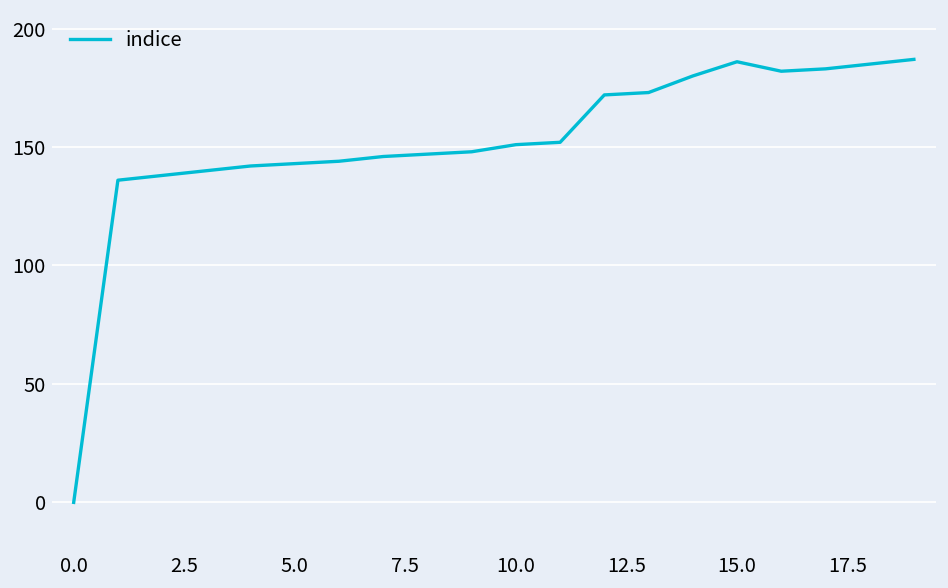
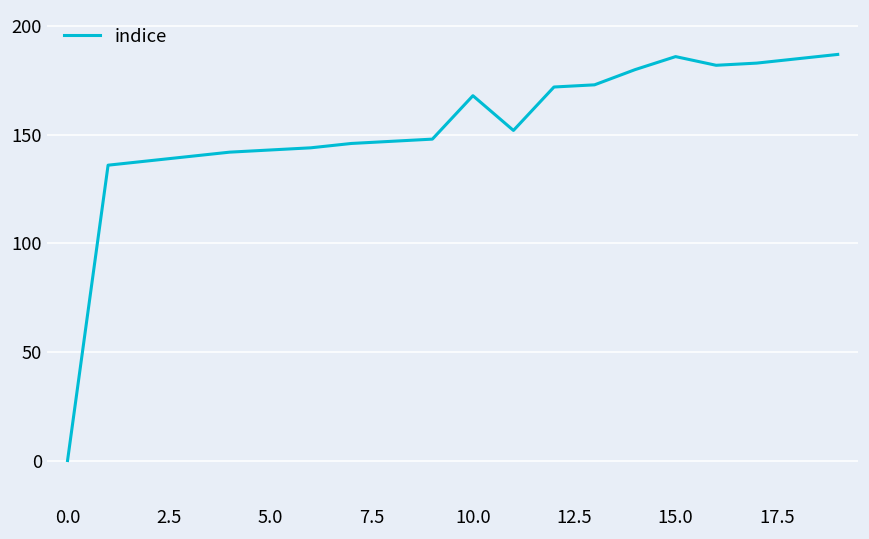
10.0: 151 -> 168
